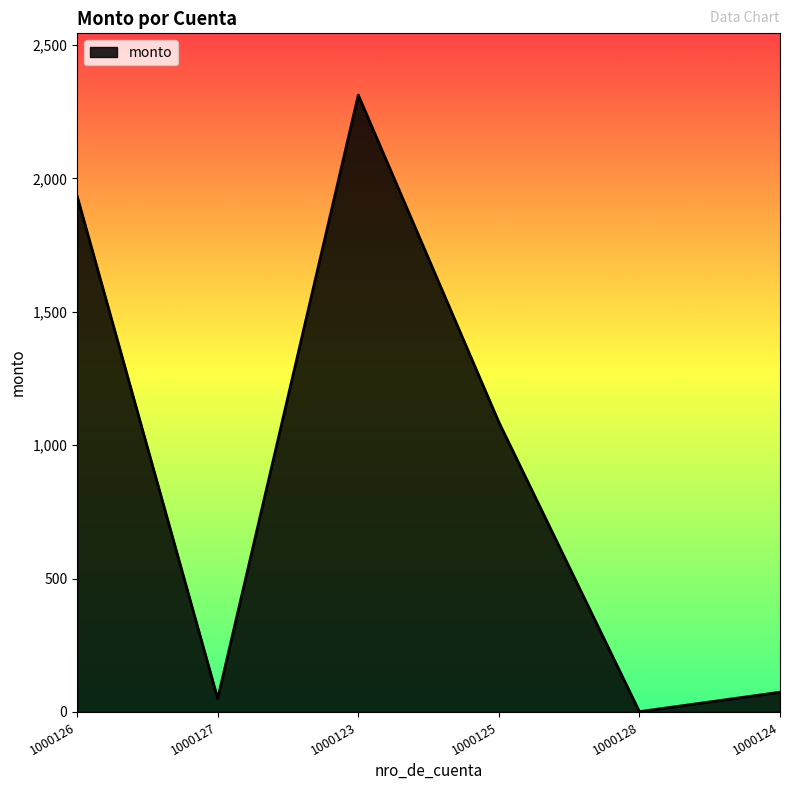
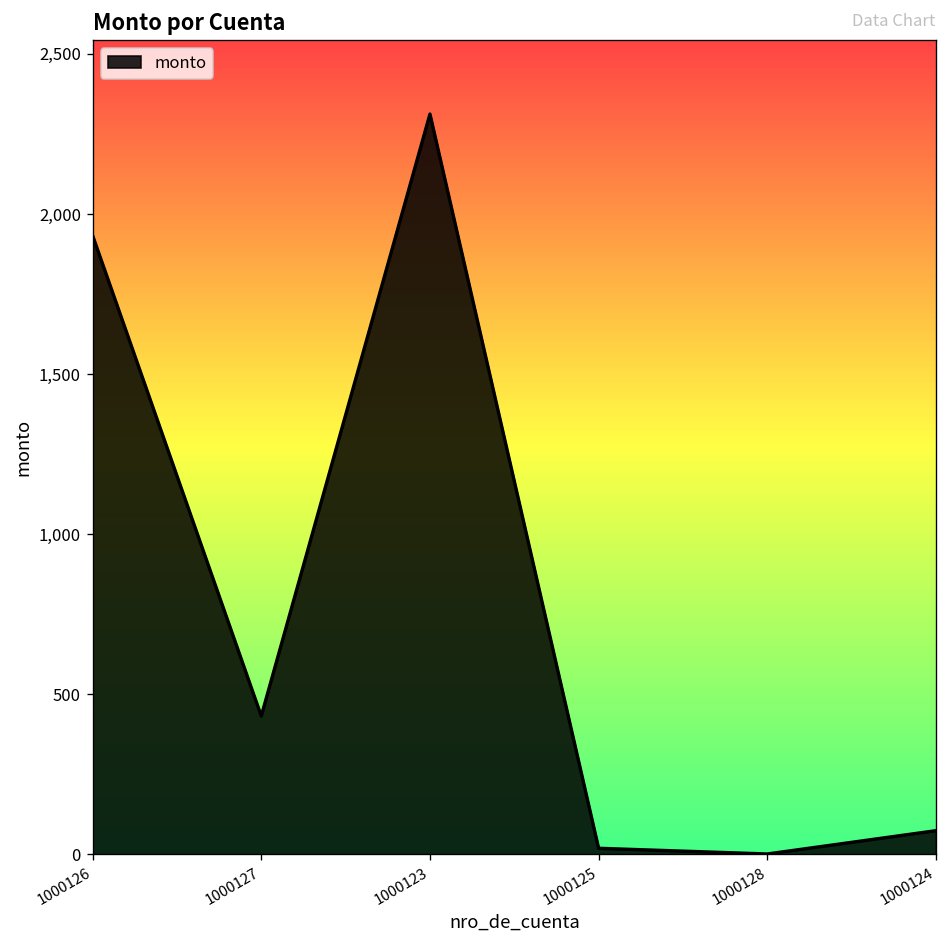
1000127: 50 -> 430
1000125: 1,090 -> 20
